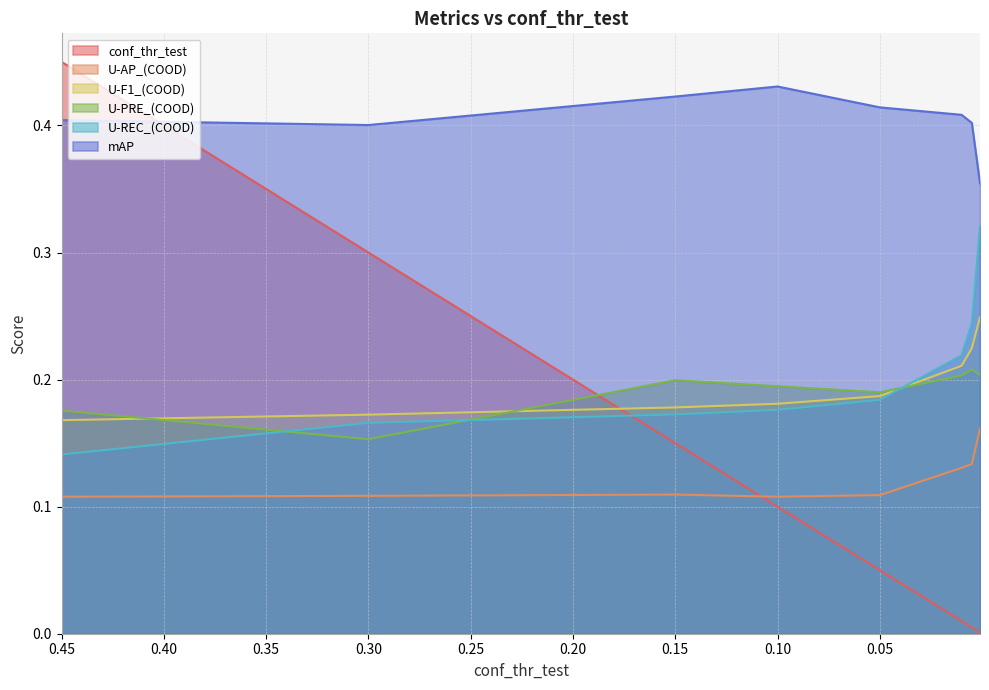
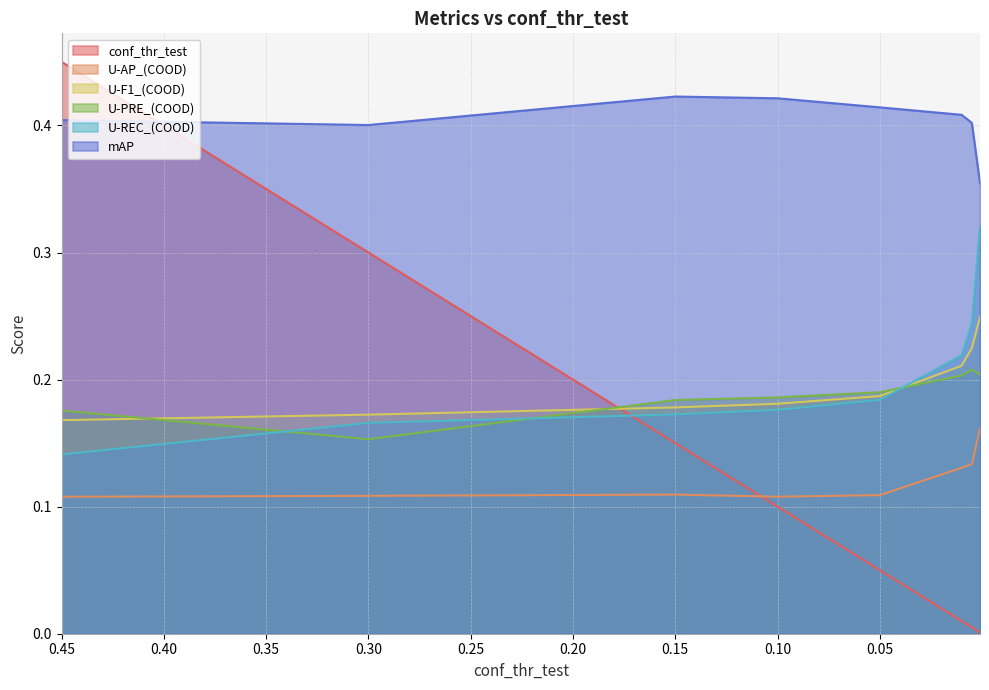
U-PRE_(COOD), 0.15: 0.199 -> 0.184
U-PRE_(COOD), 0.10: 0.195 -> 0.186
mAP, 0.10: 0.431 -> 0.421
